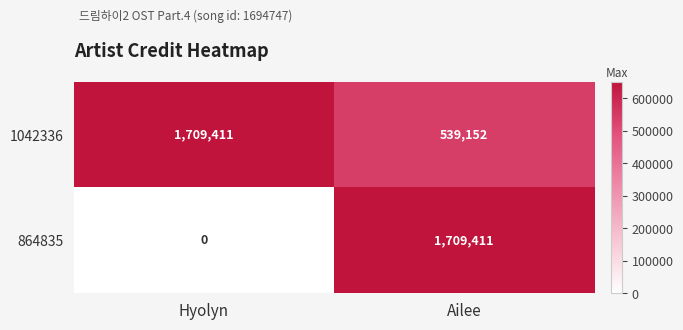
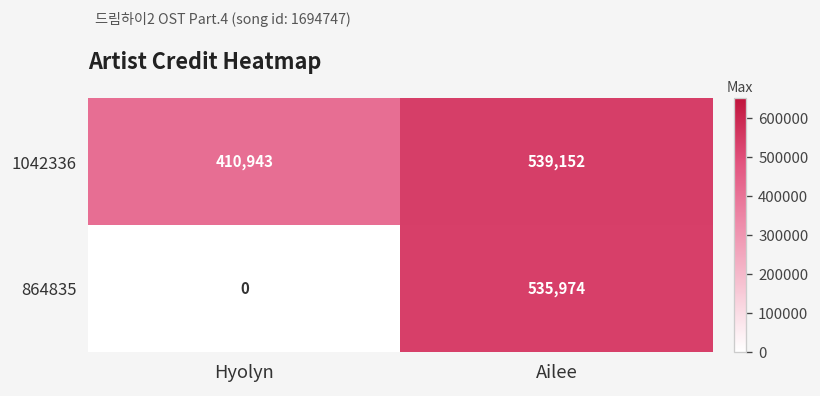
1042336, Hyolyn: 1,709,411 -> 410,943
864835, Ailee: 1,709,411 -> 535,974
